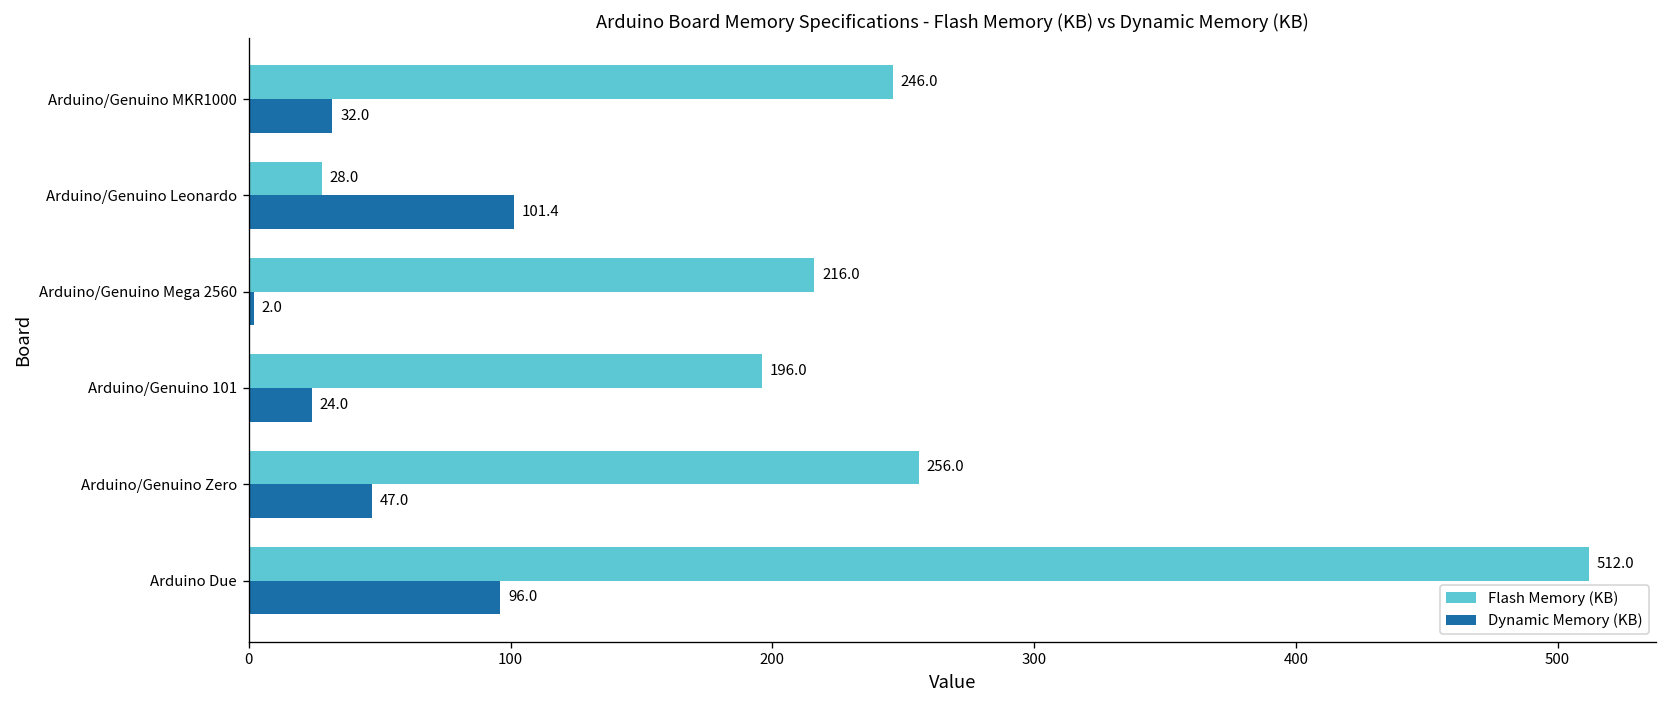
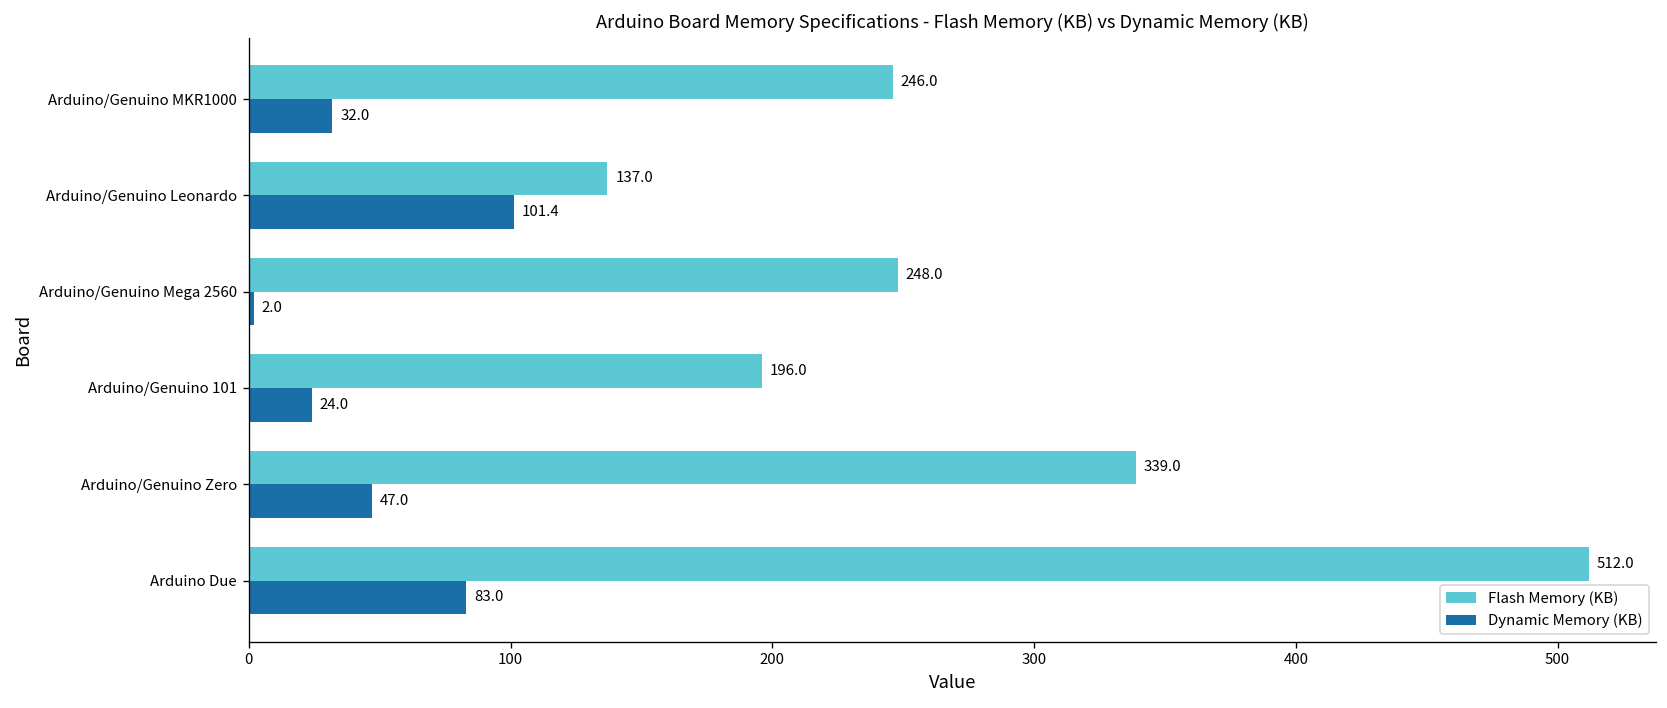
Flash Memory (KB), Arduino/Genuino Leonardo: 28.0 -> 137.0
Flash Memory (KB), Arduino/Genuino Mega 2560: 216.0 -> 248.0
Flash Memory (KB), Arduino/Genuino Zero: 256.0 -> 339.0
Dynamic Memory (KB), Arduino Due: 96.0 -> 83.0
